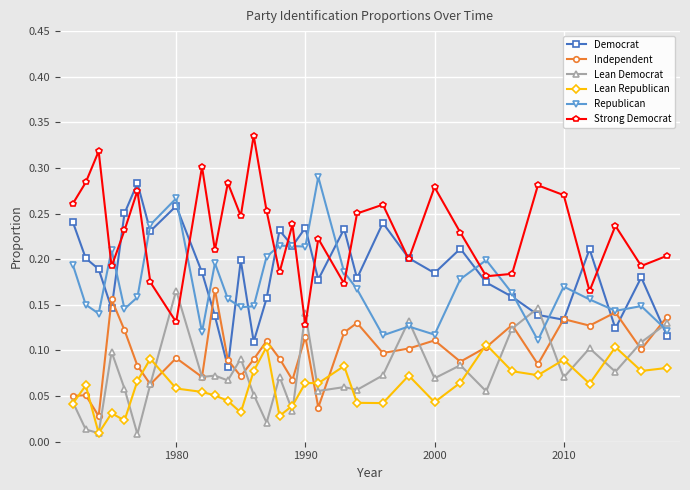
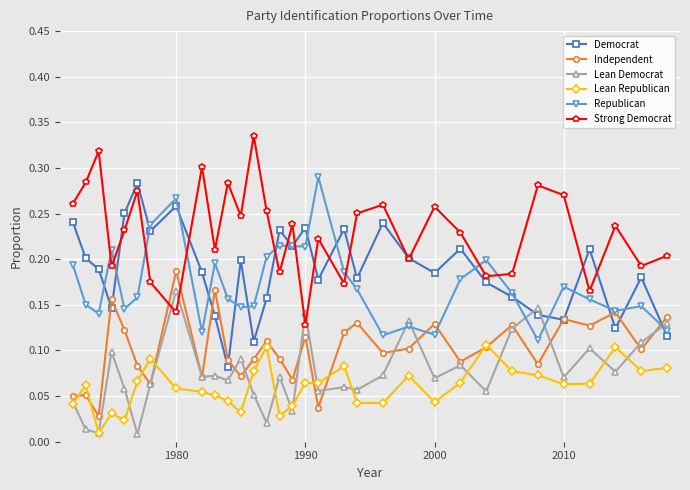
Independent, 1980: 0.09 -> 0.19
Strong Democrat, 1980: 0.13 -> 0.14
Independent, 2000: 0.11 -> 0.13
Strong Democrat, 2000: 0.28 -> 0.26
Lean Republican, 2010: 0.09 -> 0.06
